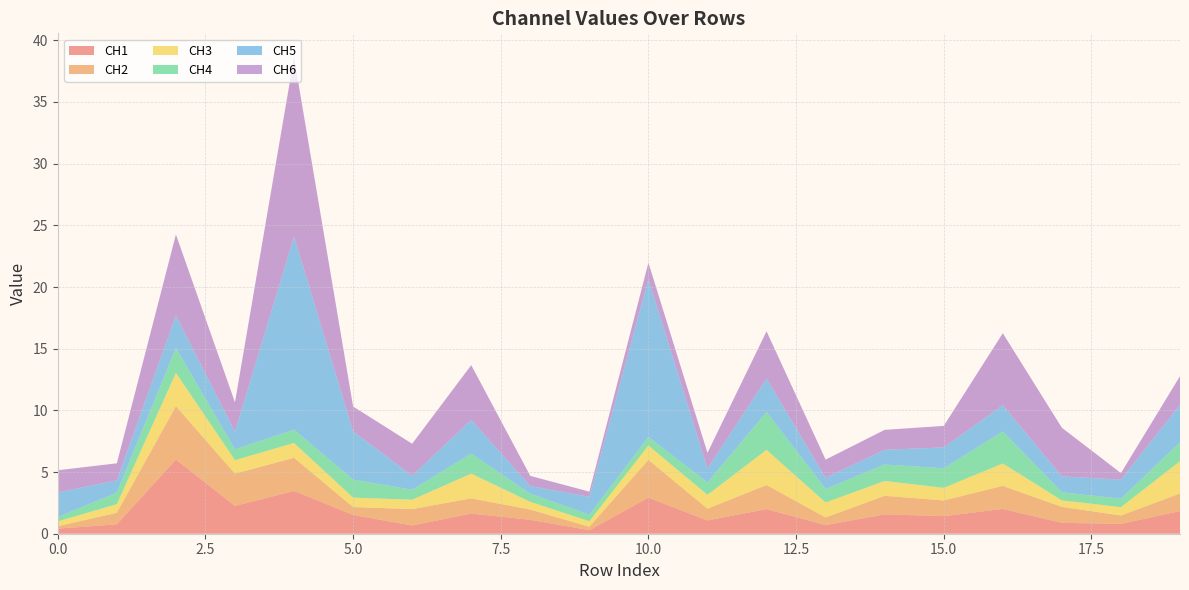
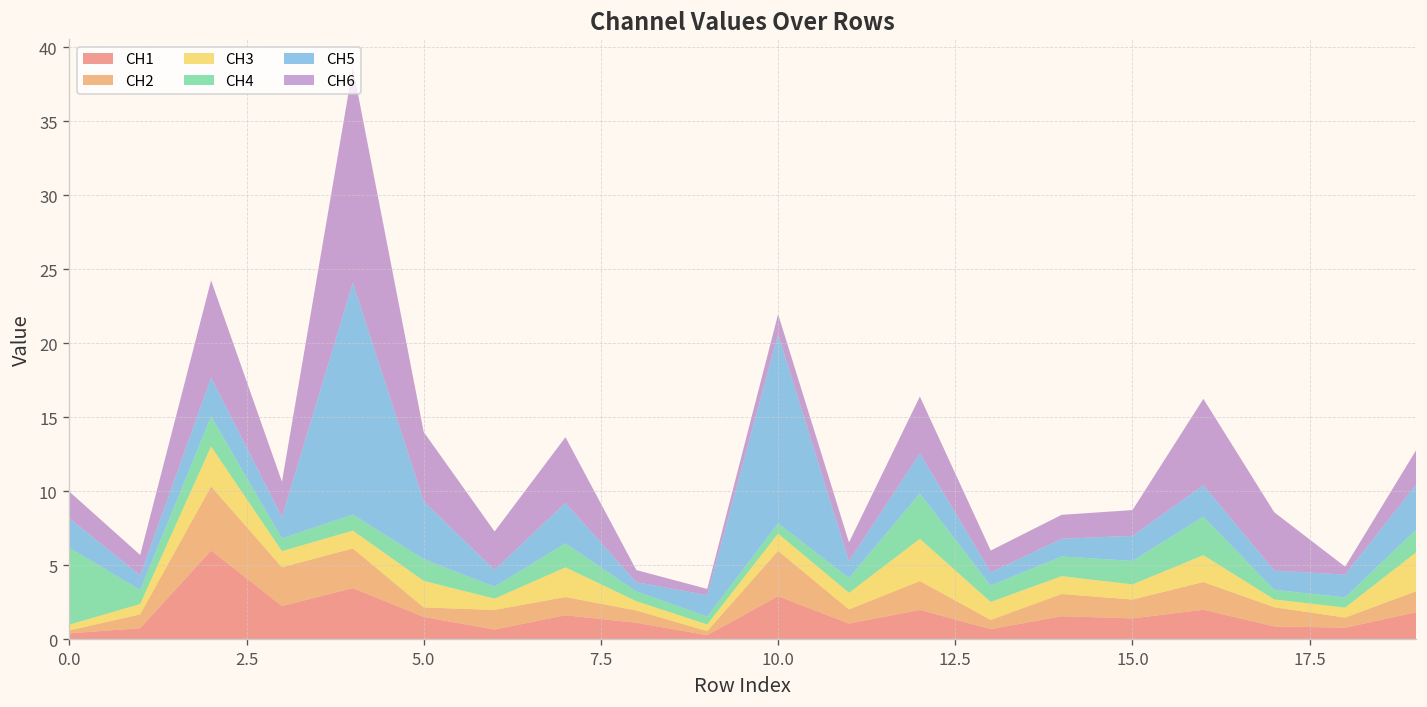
CH4, 0.0: 0.3 -> 5.2
CH3, 5.0: 0.8 -> 1.8
CH6, 5.0: 2.0 -> 4.7
